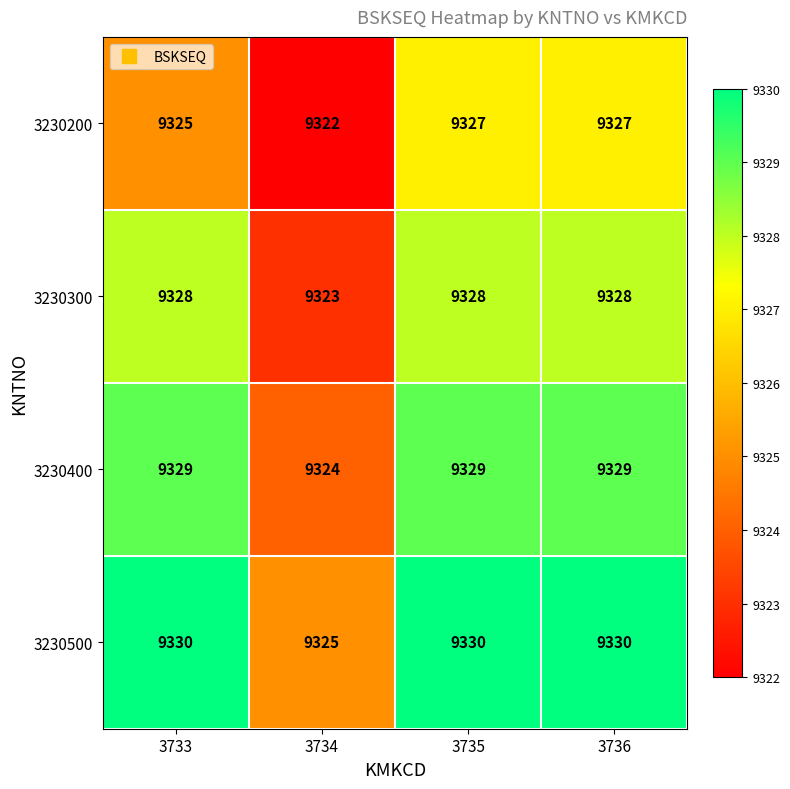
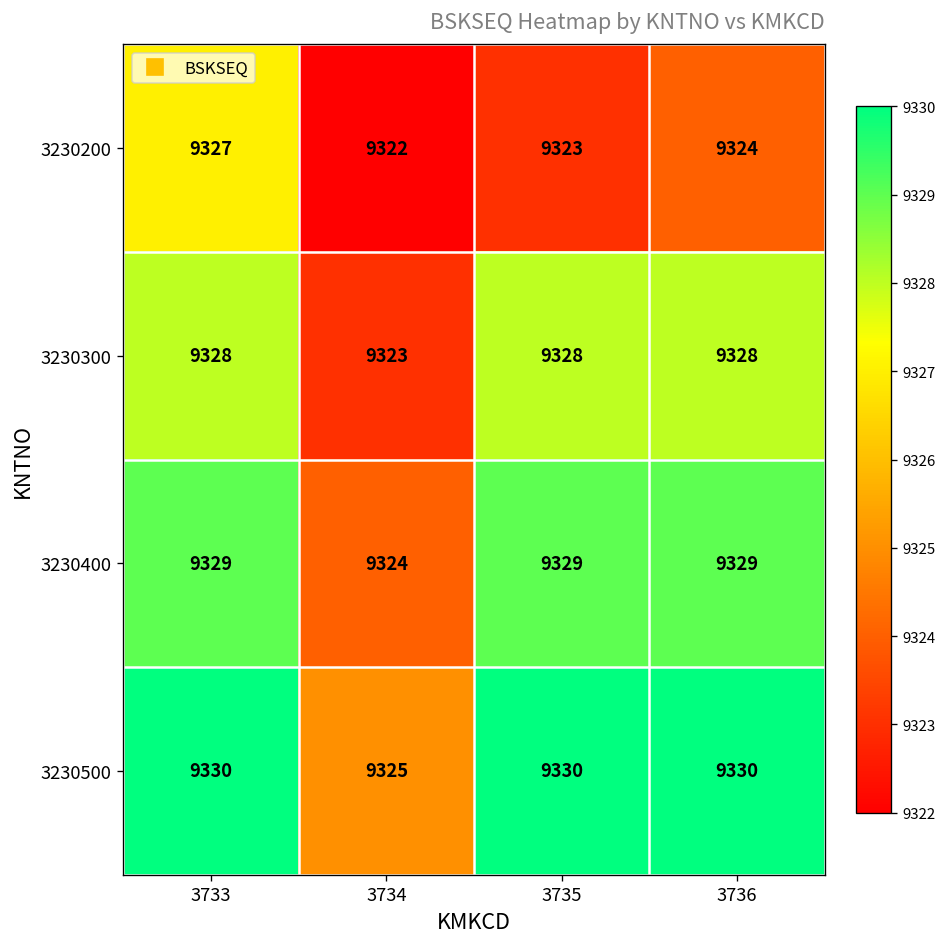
3230200, 3733: 9325 -> 9327
3230200, 3735: 9327 -> 9323
3230200, 3736: 9327 -> 9324
